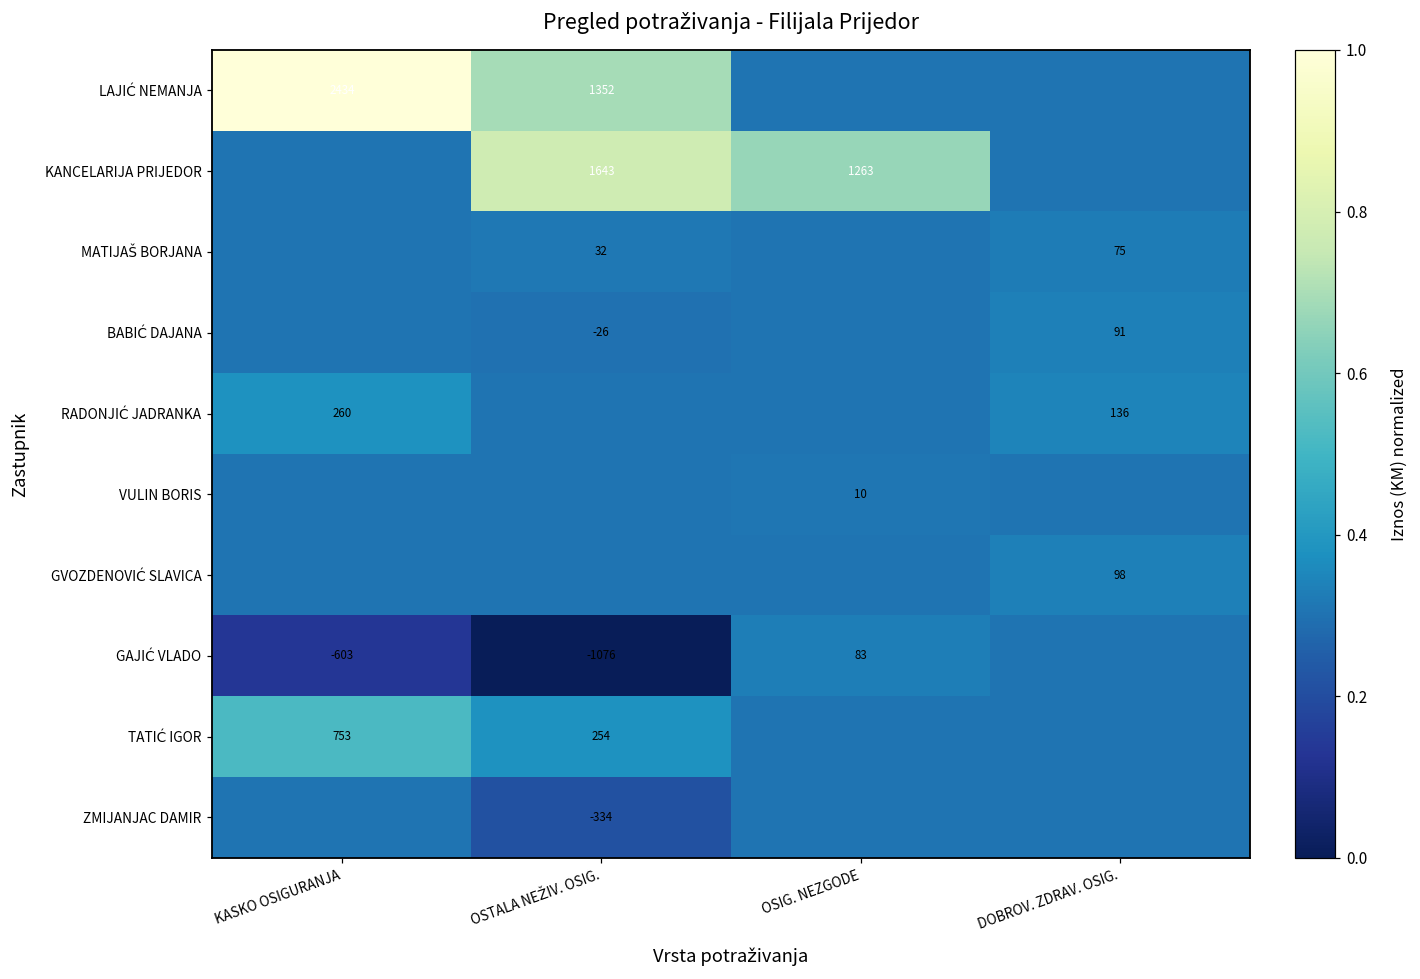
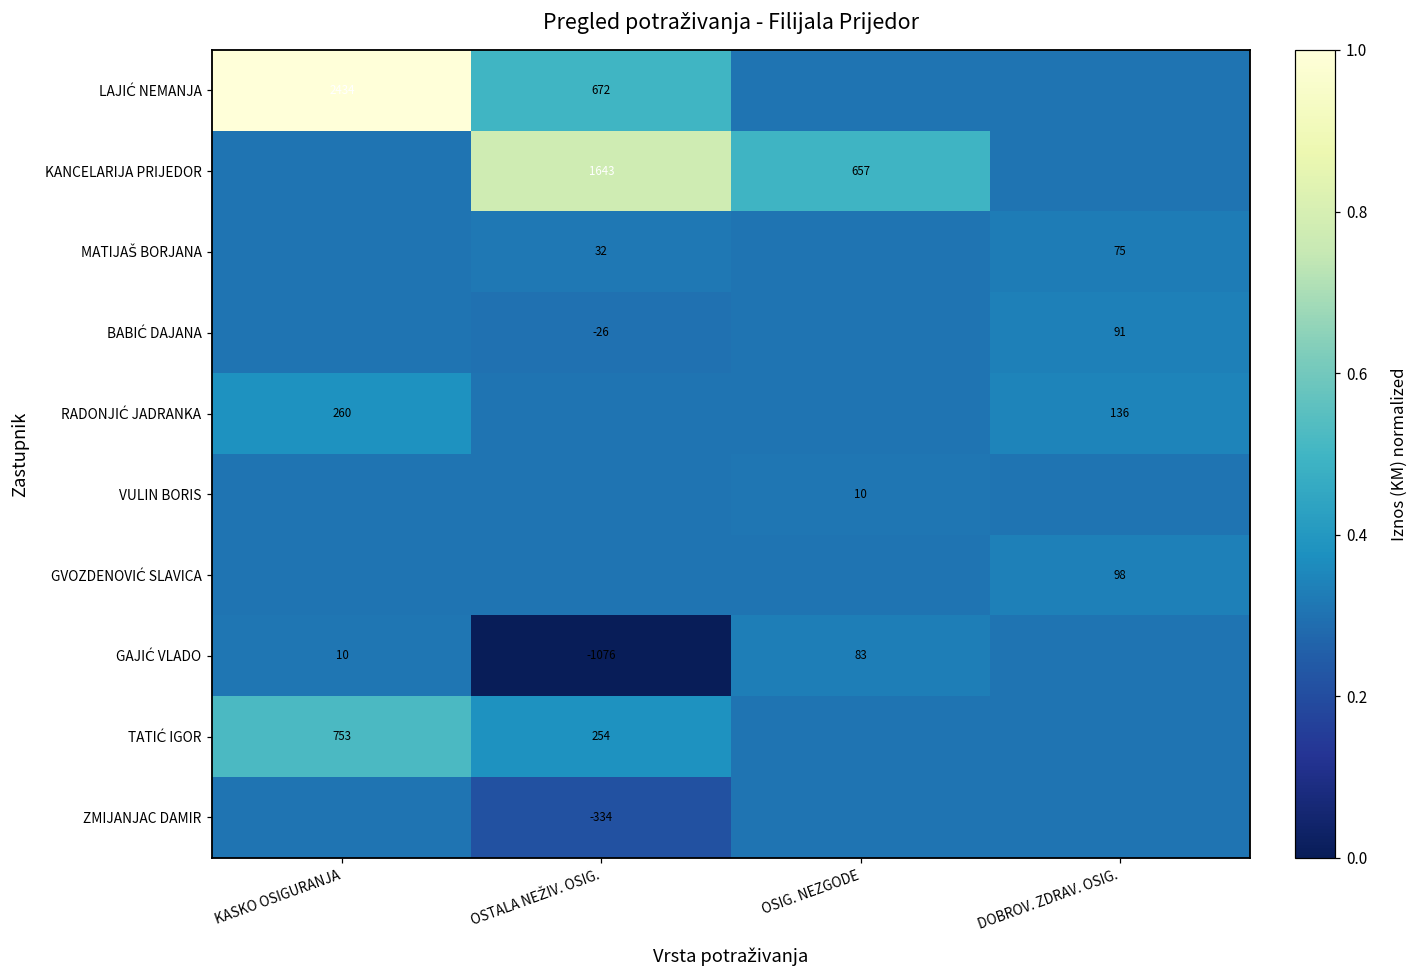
LAJIĆ NEMANJA, OSTALA NEŽIV. OSIG.: 1352 -> 672
KANCELARIJA PRIJEDOR, OSIG. NEZGODE: 1263 -> 657
GAJIĆ VLADO, KASKO OSIGURANJA: -603 -> 10
